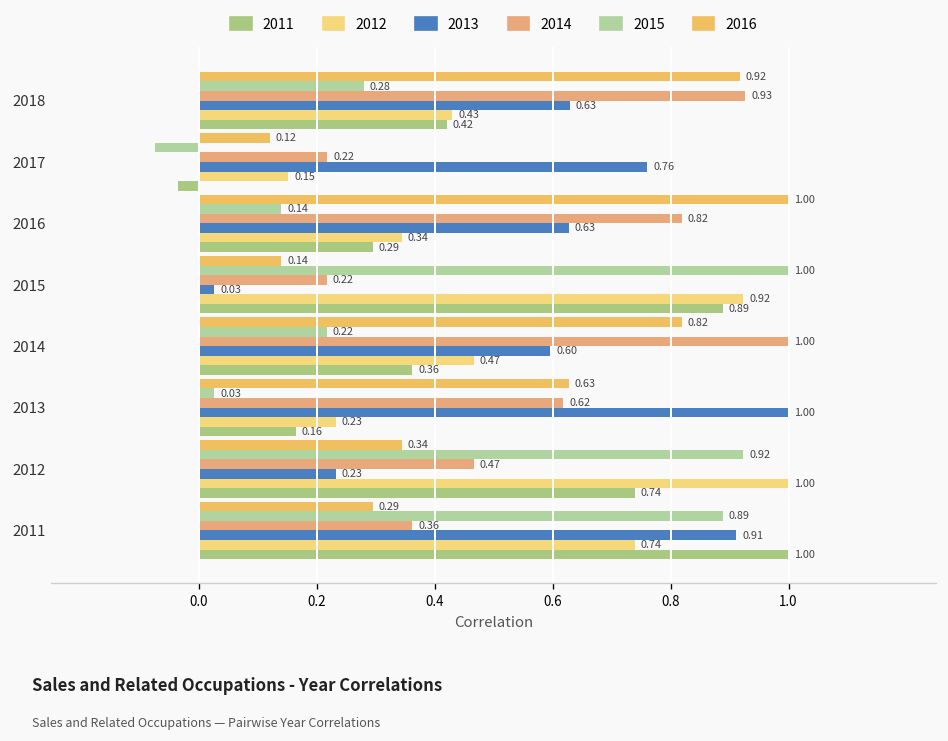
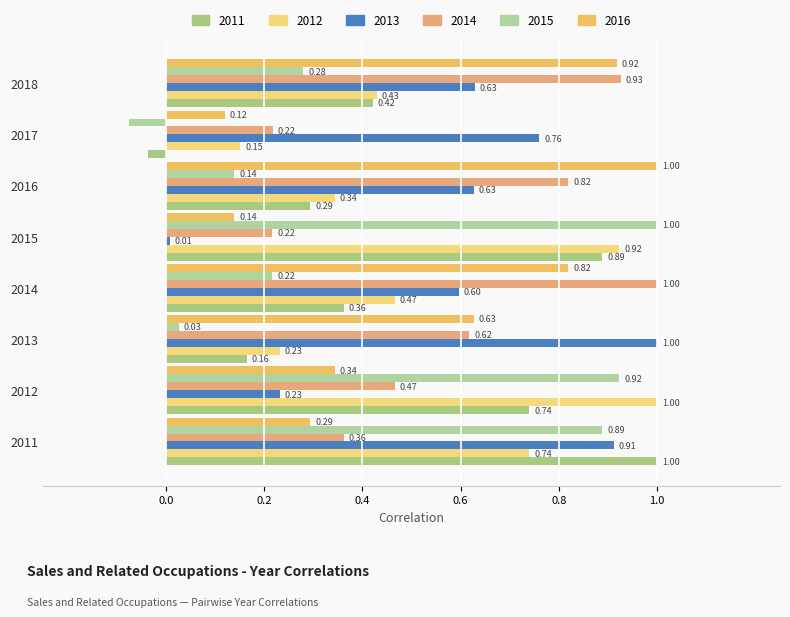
2013, 2015: 0.03 -> 0.01
